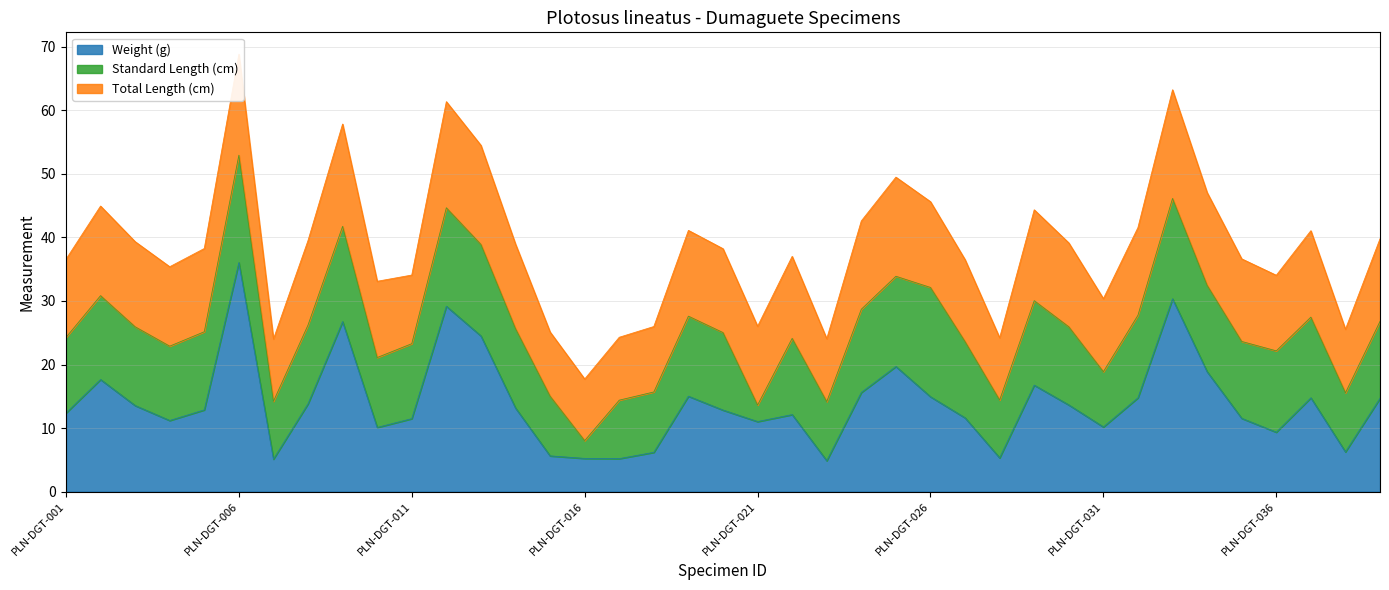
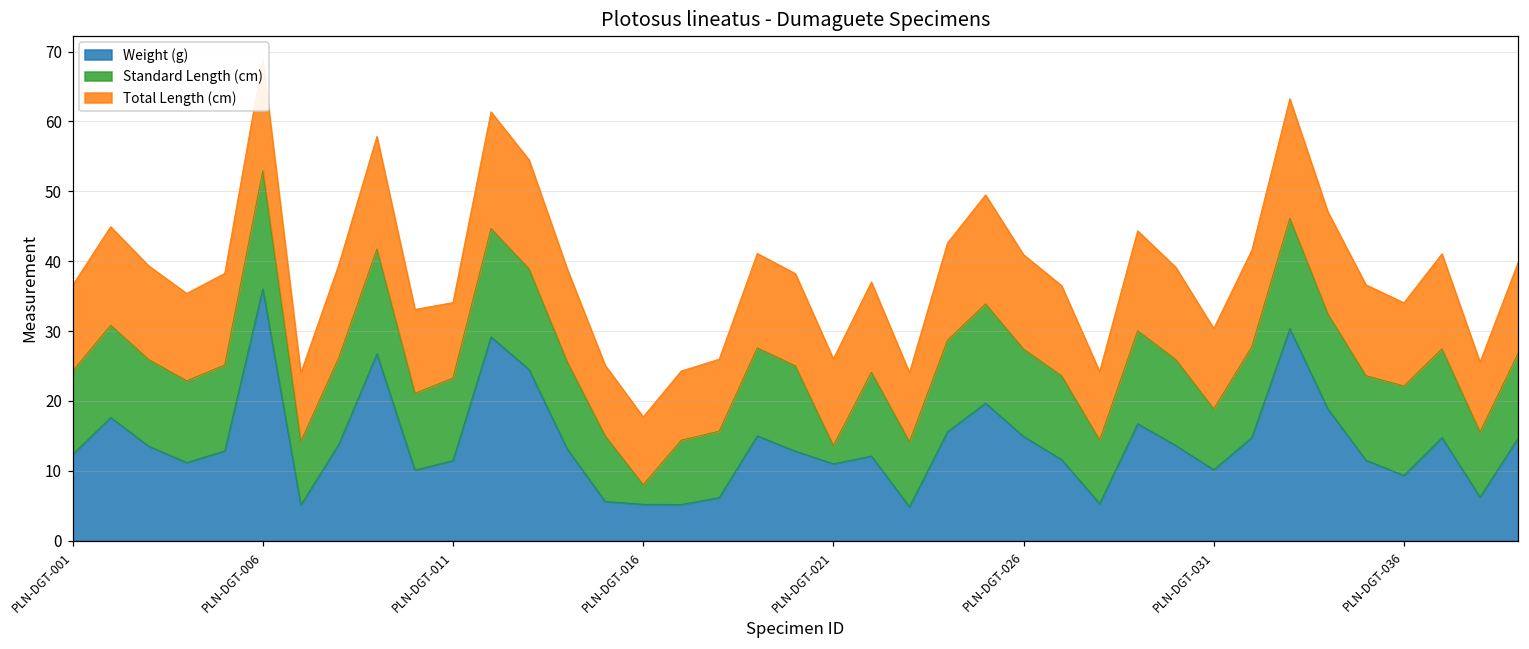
Standard Length (cm), PLN-DGT-026: 17 -> 13
